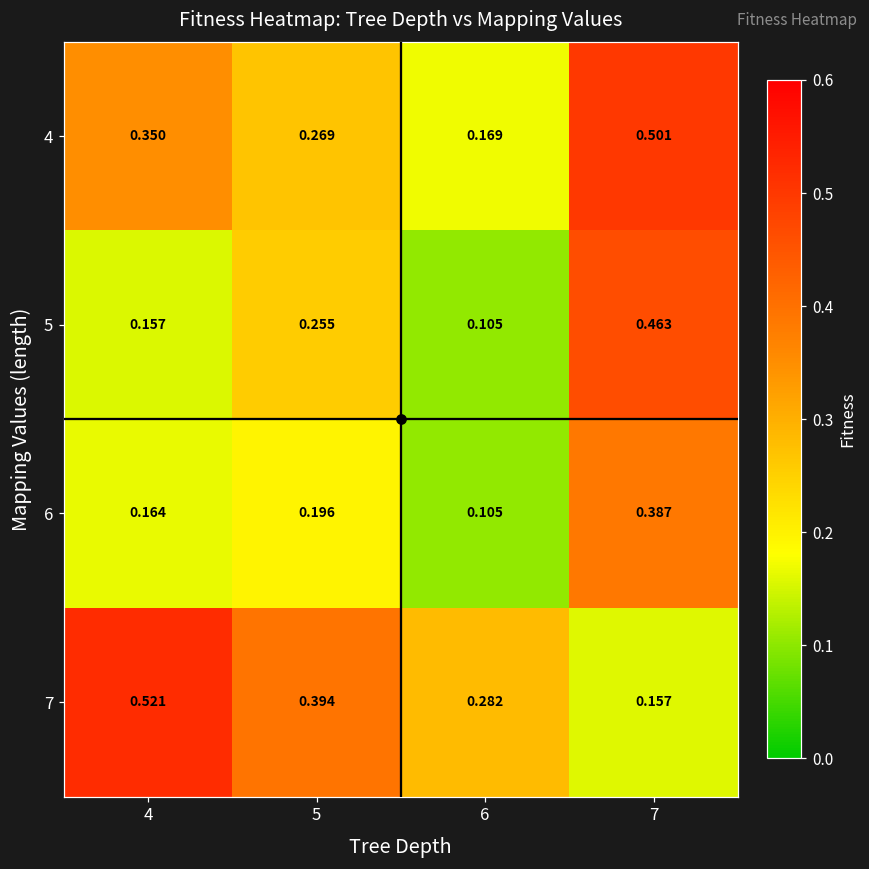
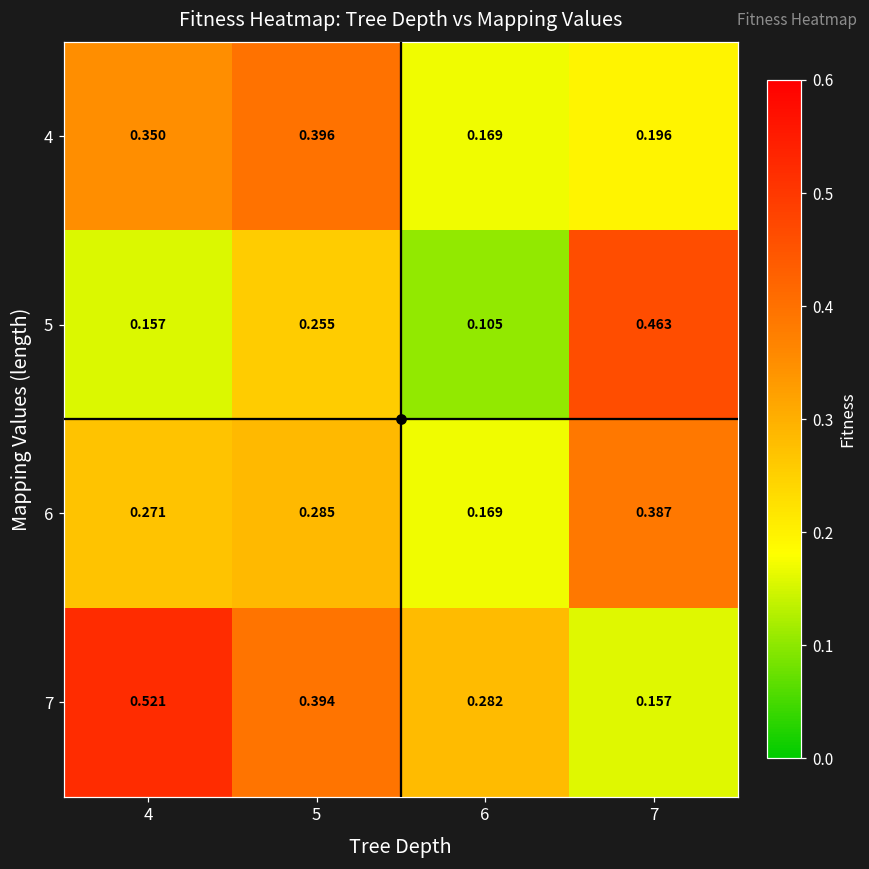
4, 5: 0.269 -> 0.396
4, 7: 0.501 -> 0.196
6, 4: 0.164 -> 0.271
6, 5: 0.196 -> 0.285
6, 6: 0.105 -> 0.169
